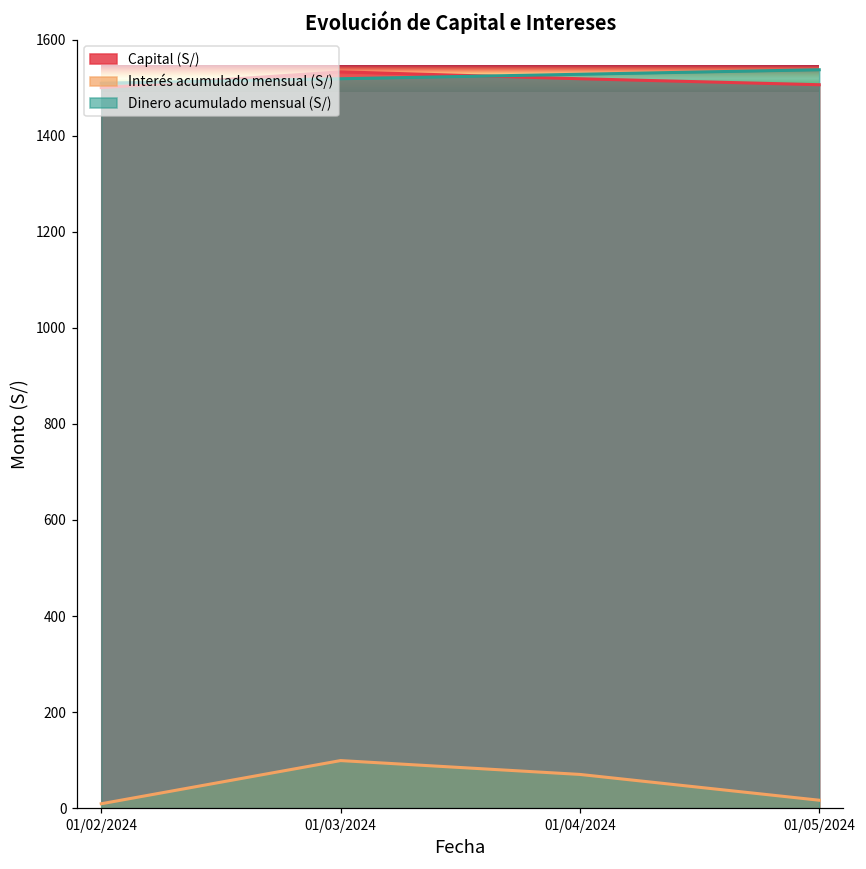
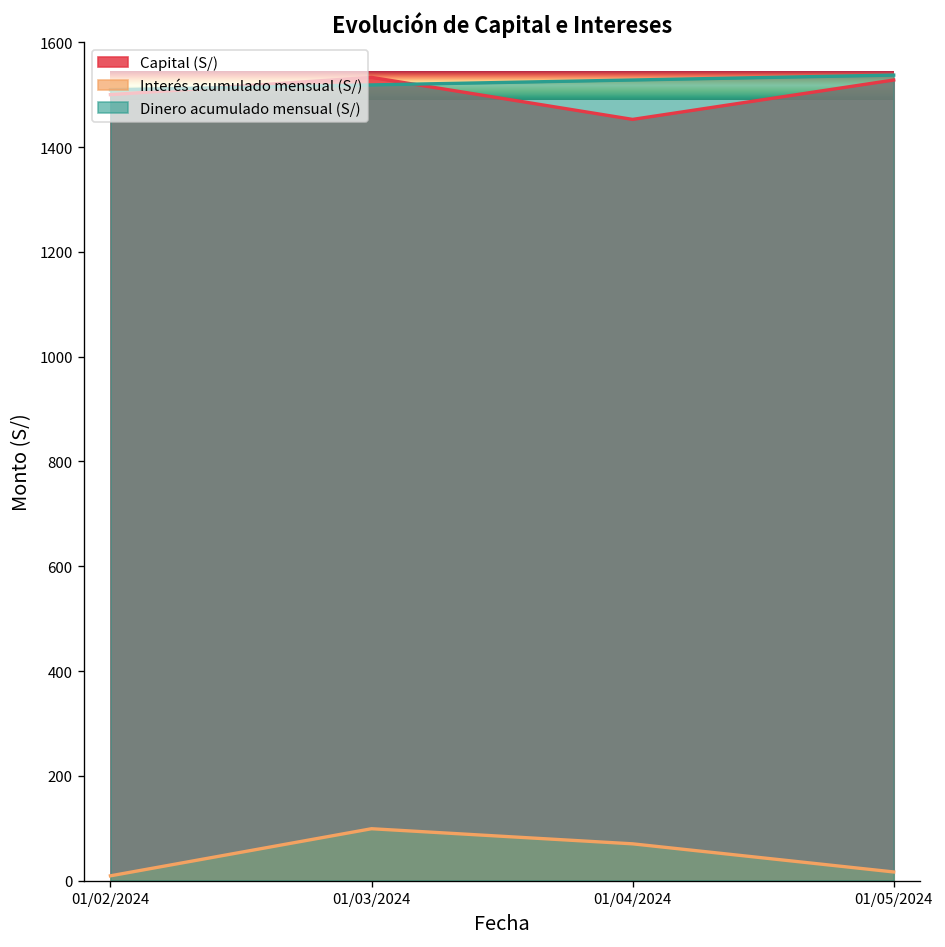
Capital (S/), 01/04/2024: 1520 -> 1450
Capital (S/), 01/05/2024: 1510 -> 1530
